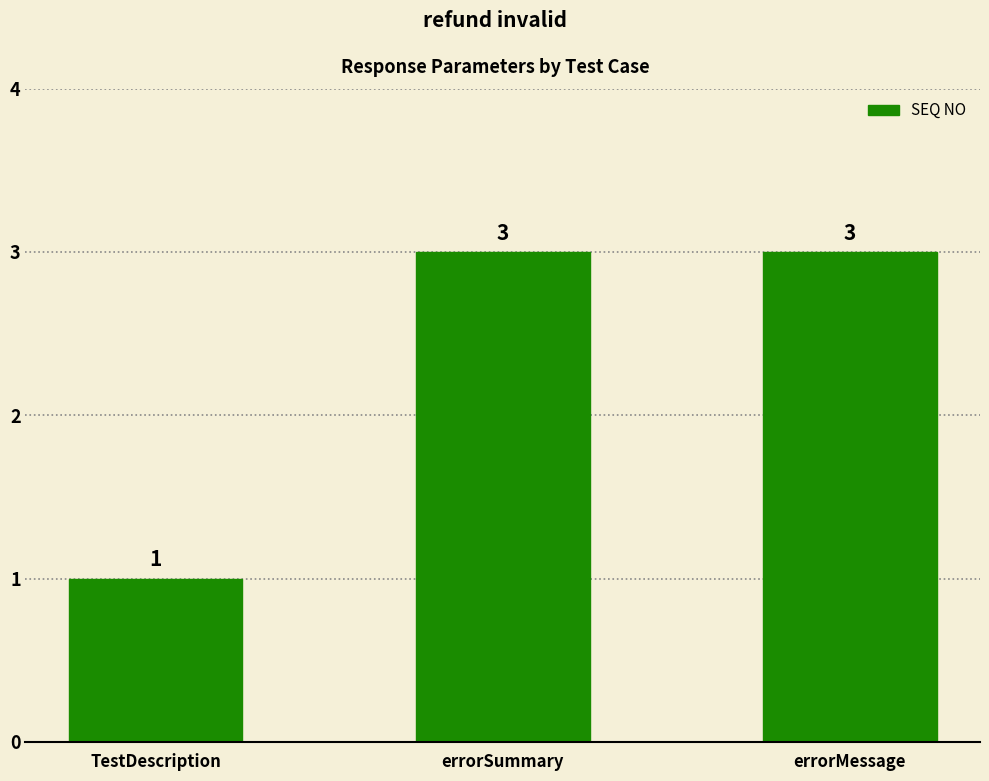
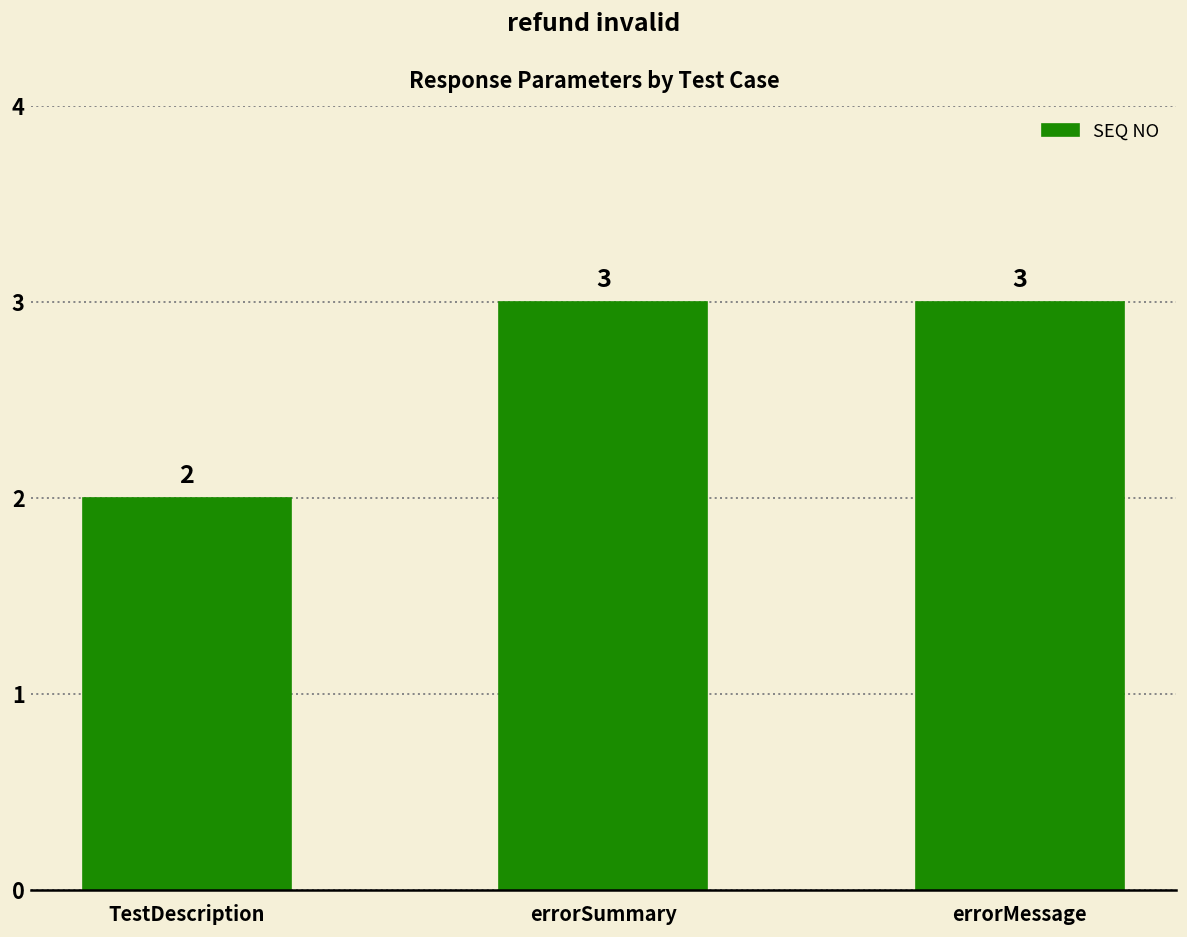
TestDescription: 1 -> 2
